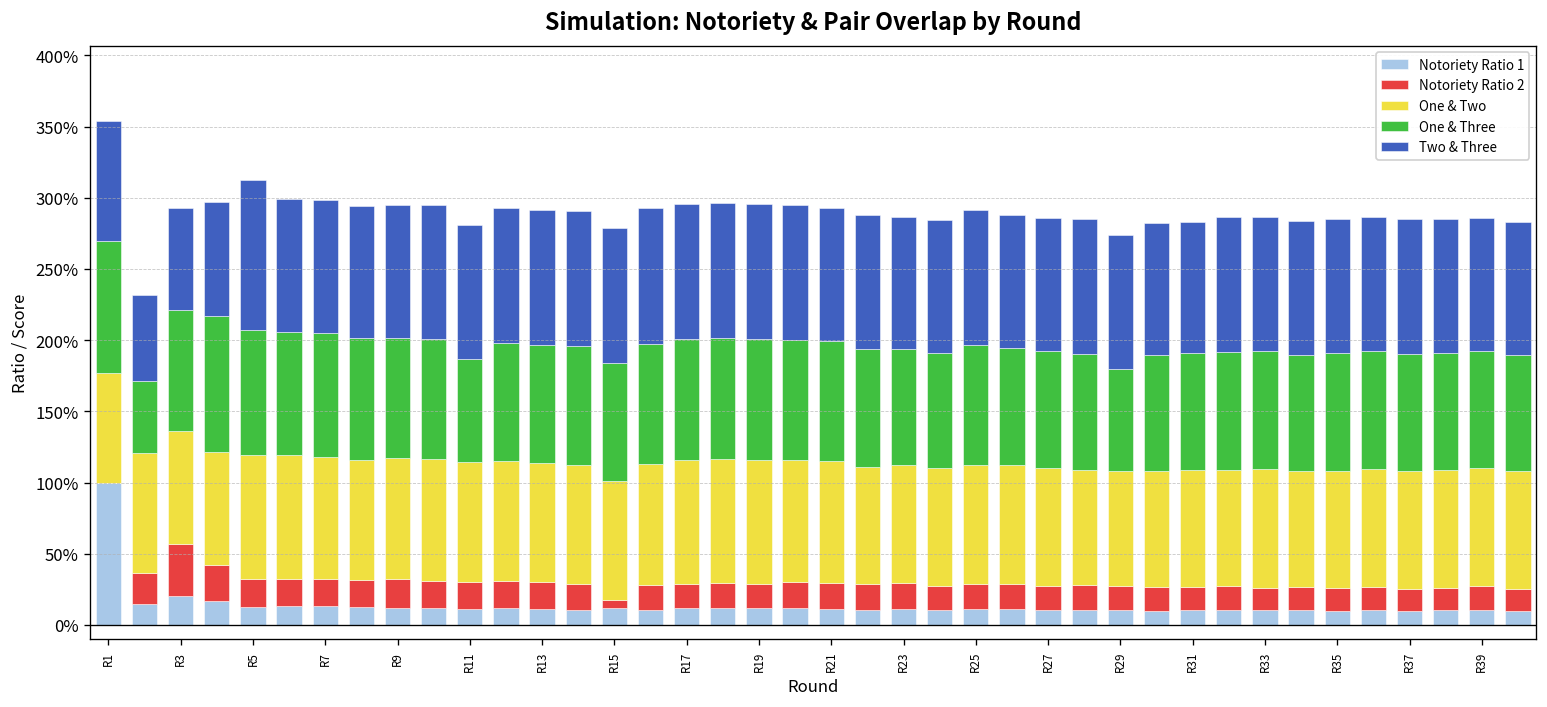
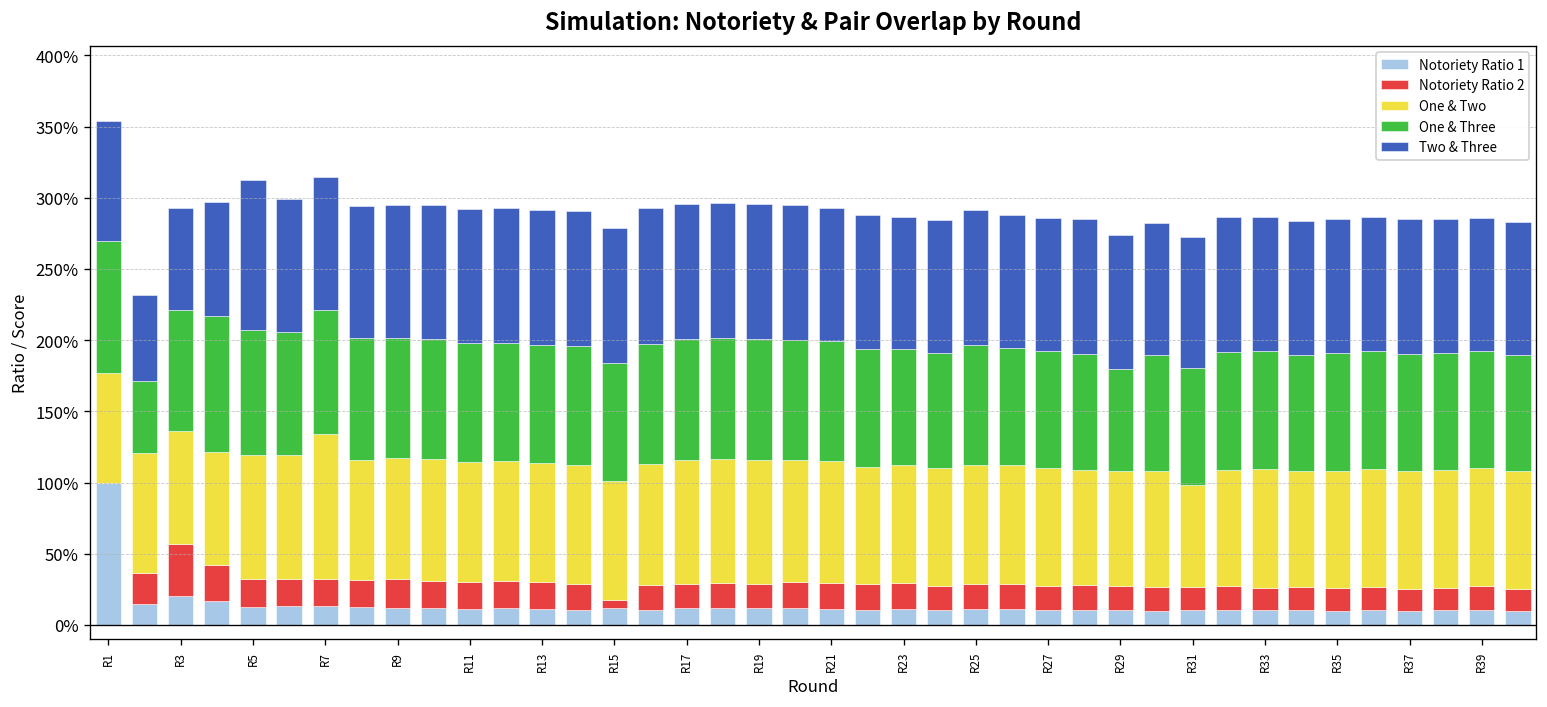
One & Two, R7: 86% -> 102%
One & Three, R11: 72% -> 84%
One & Two, R31: 82% -> 72%
